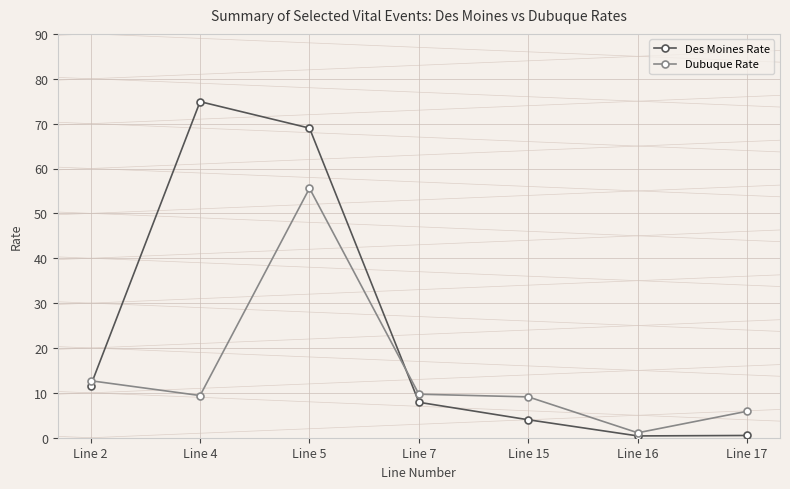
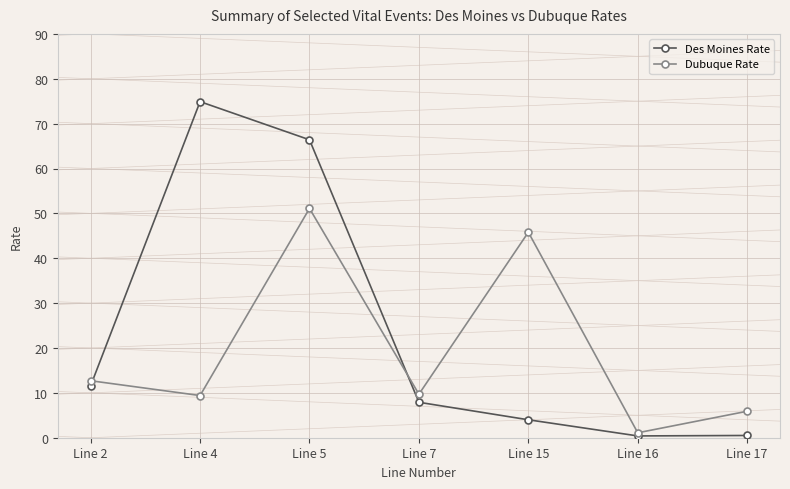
Des Moines Rate, Line 5: 69 -> 66
Dubuque Rate, Line 5: 56 -> 51
Dubuque Rate, Line 15: 9 -> 46
